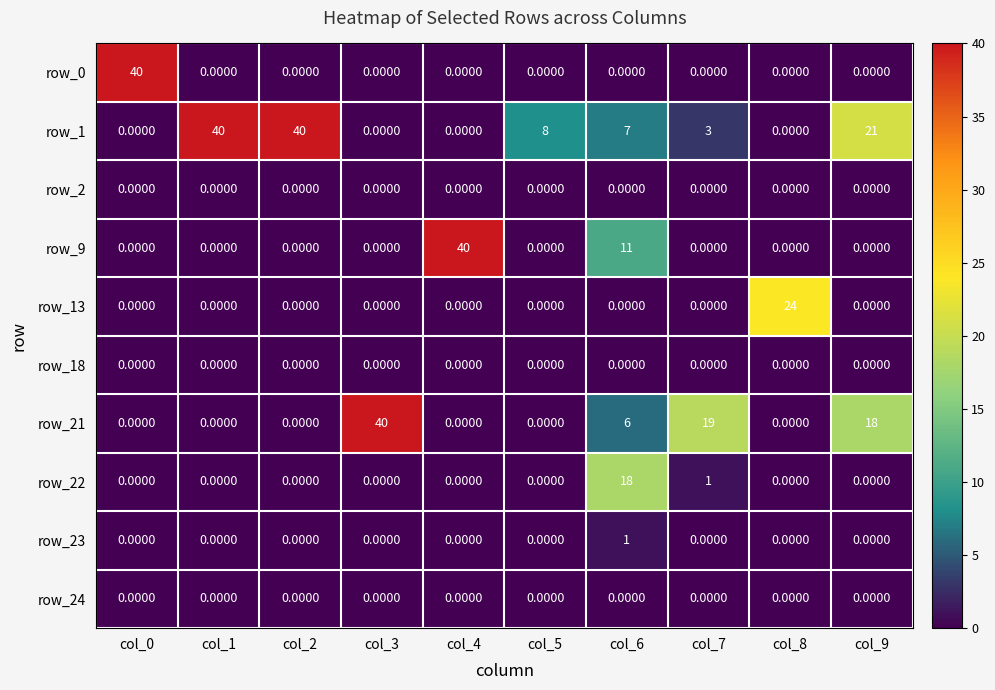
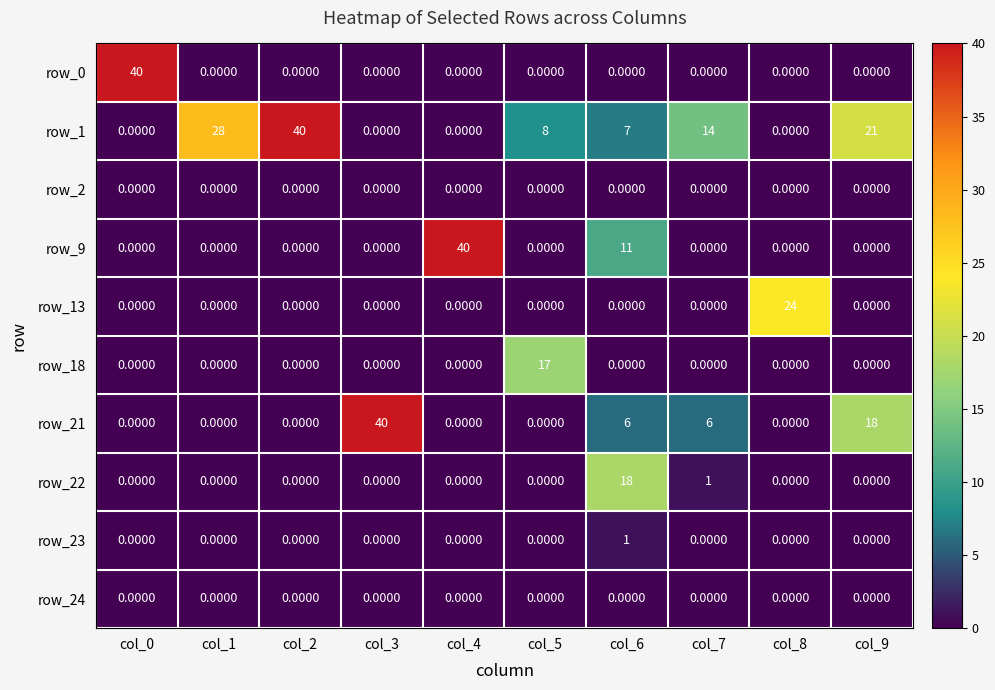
row_1, col_1: 40 -> 28
row_1, col_7: 3 -> 14
row_18, col_5: 0.0000 -> 17
row_21, col_7: 19 -> 6
